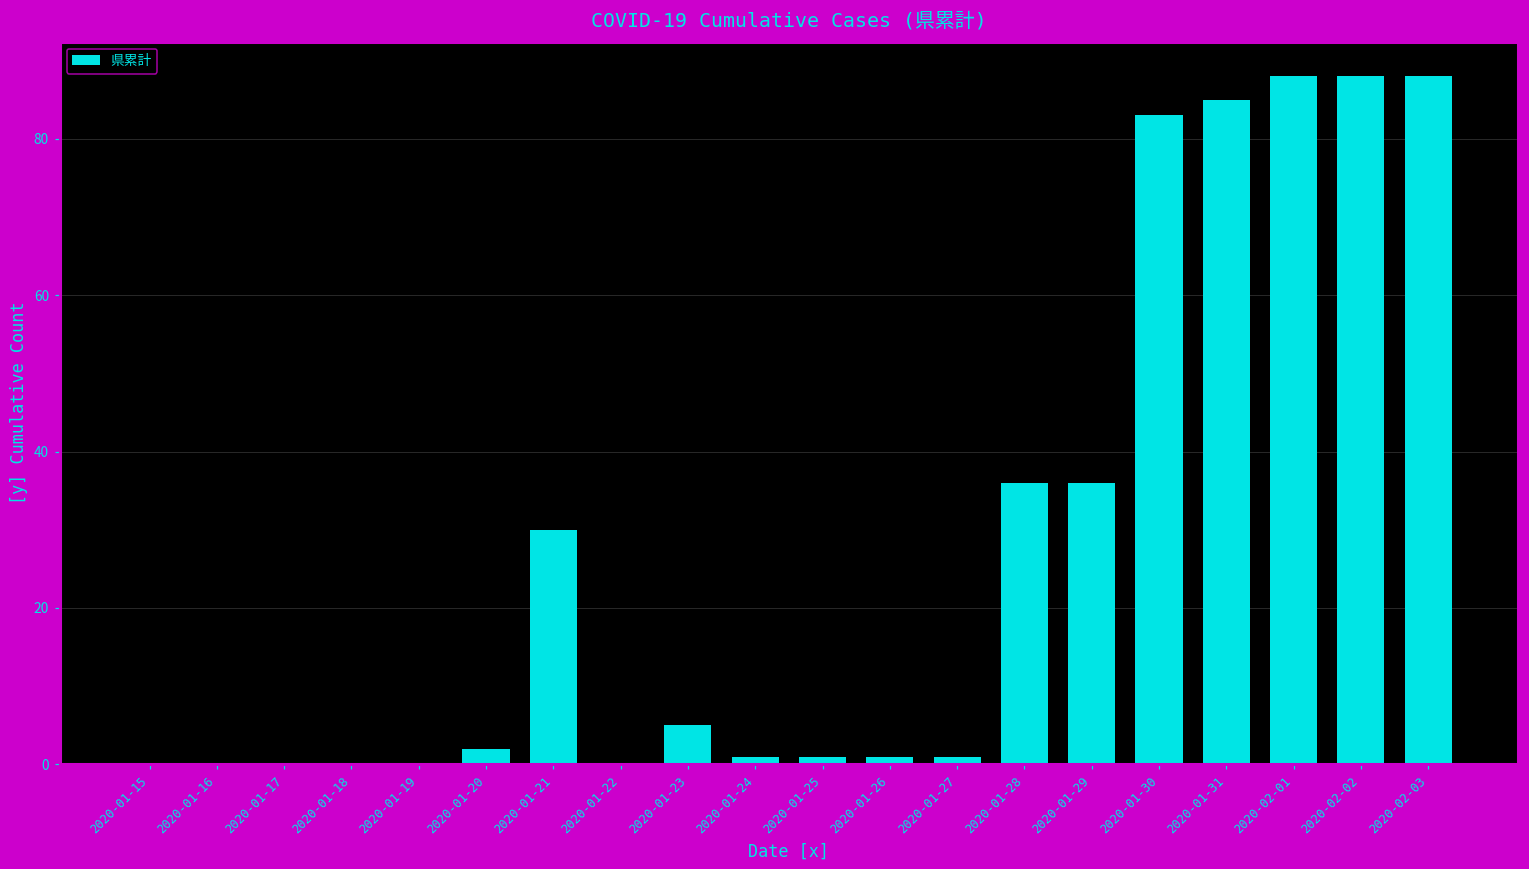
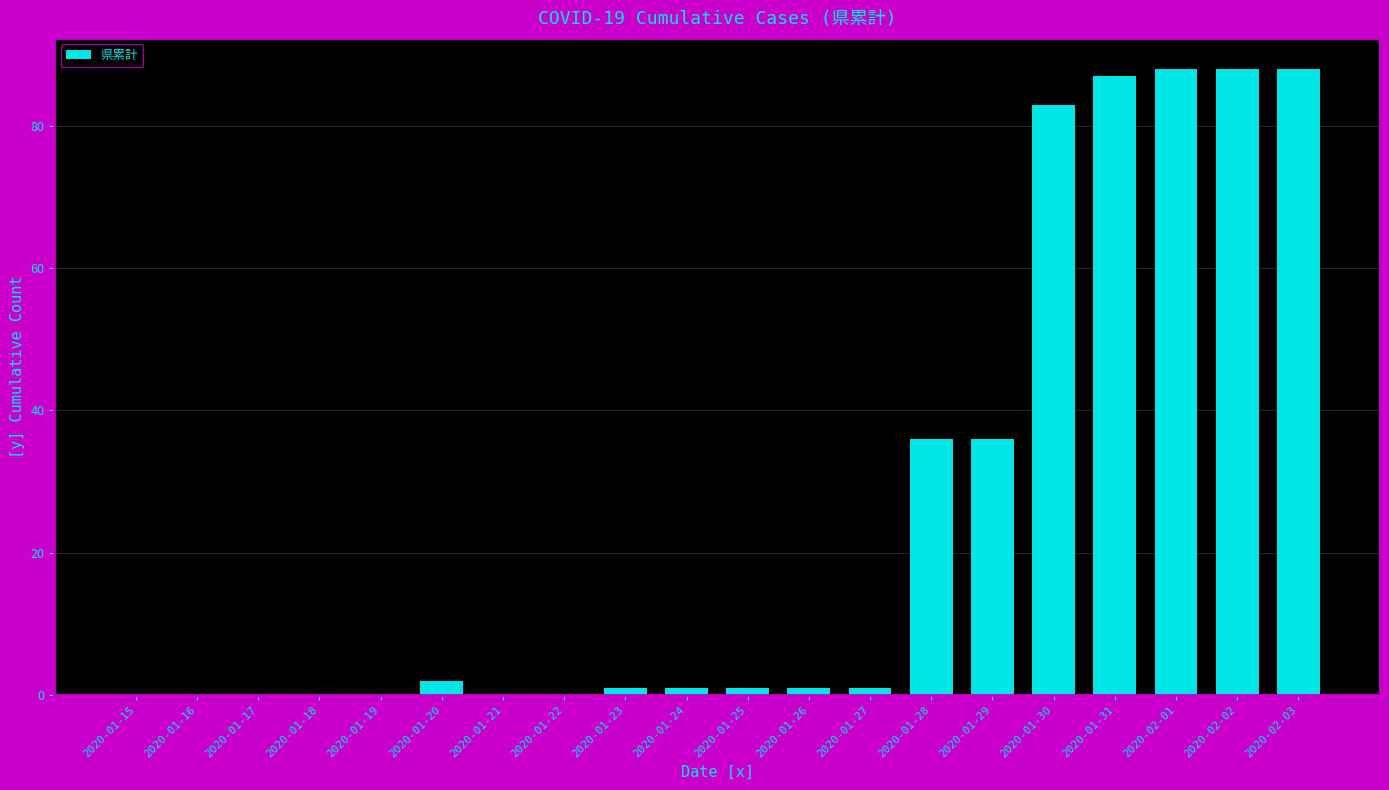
2020-01-21: 30 -> 0
2020-01-23: 5 -> 1
2020-01-31: 85 -> 87
